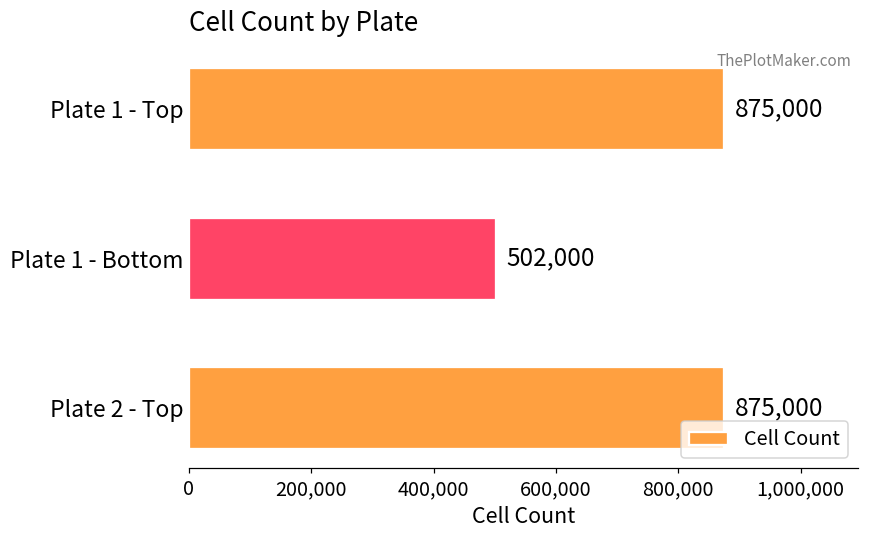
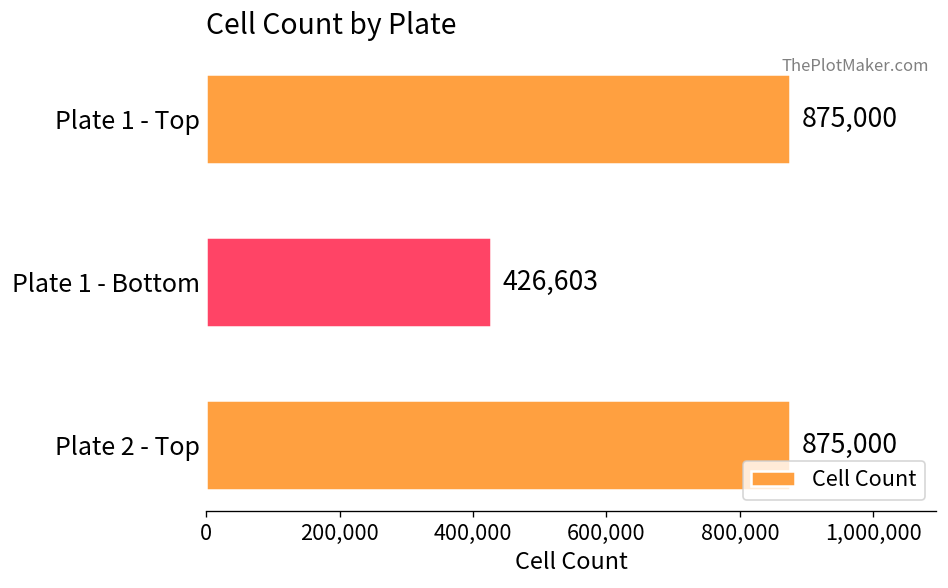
Plate 1 - Bottom: 502,000 -> 426,603
